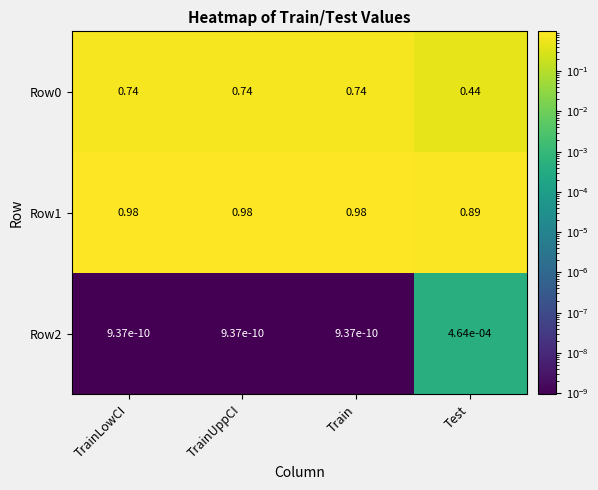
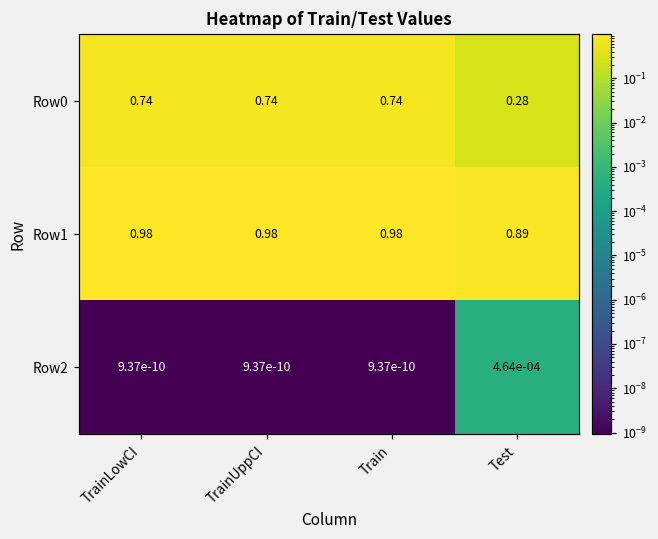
Row0, Test: 0.44 -> 0.28
